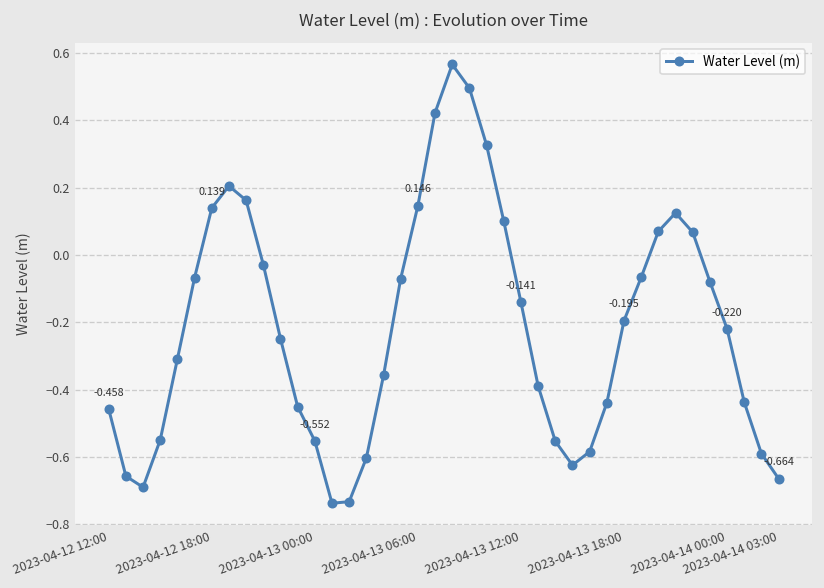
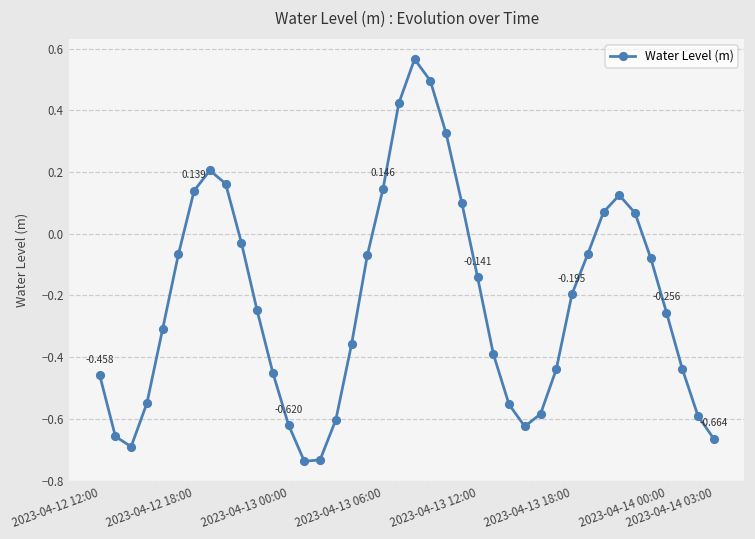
2023-04-13 00:00: -0.552 -> -0.620
2023-04-14 00:00: -0.220 -> -0.256
